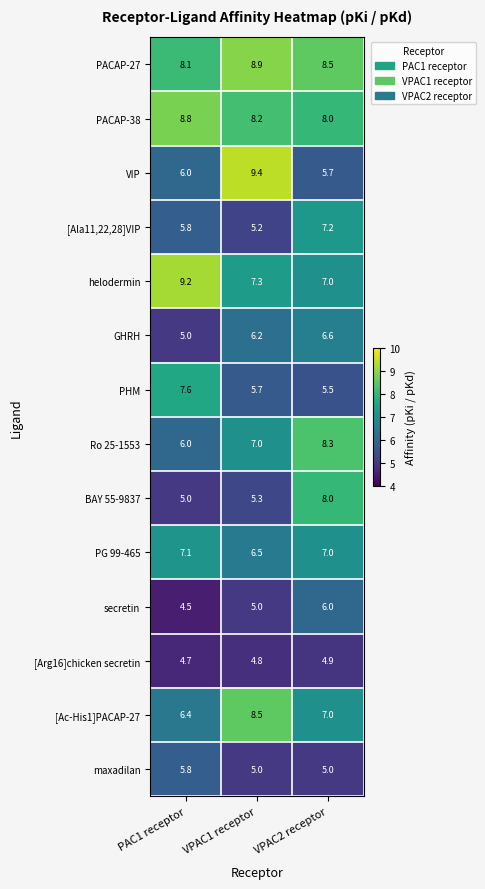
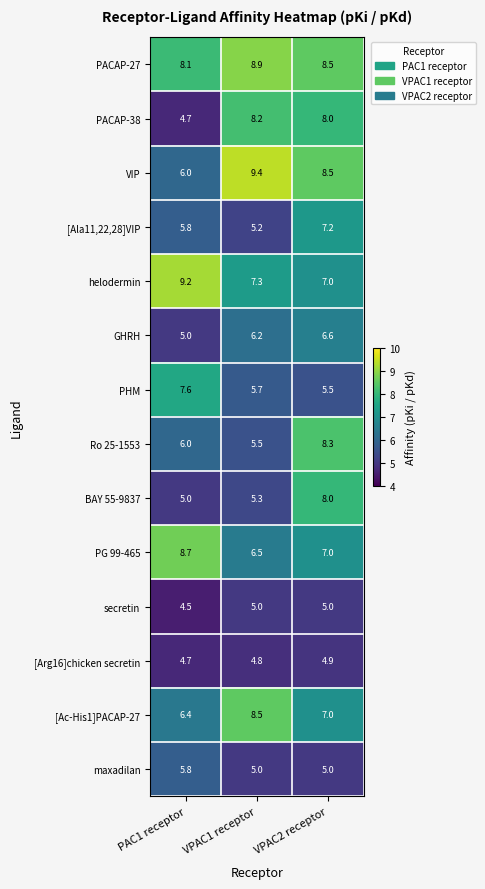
PACAP-38, PAC1 receptor: 8.8 -> 4.7
VIP, VPAC2 receptor: 5.7 -> 8.5
Ro 25-1553, VPAC1 receptor: 7.0 -> 5.5
PG 99-465, PAC1 receptor: 7.1 -> 8.7
secretin, VPAC2 receptor: 6.0 -> 5.0
